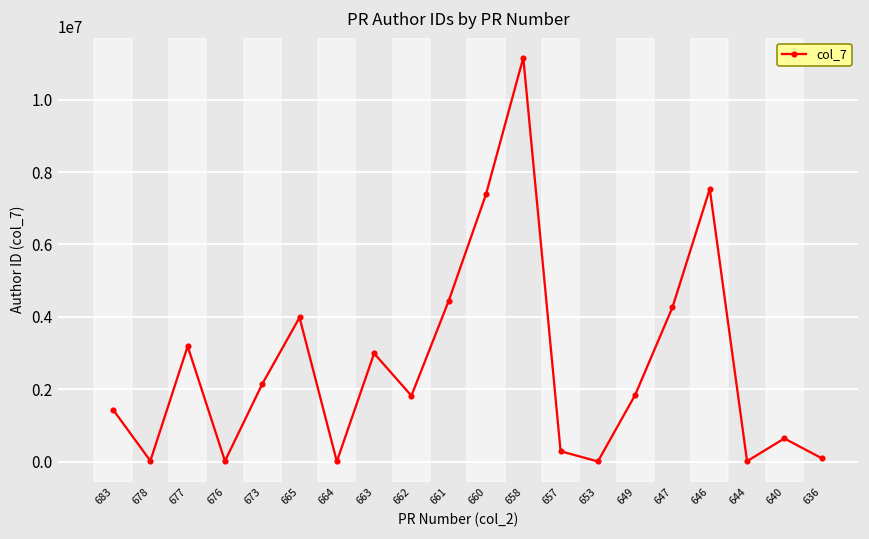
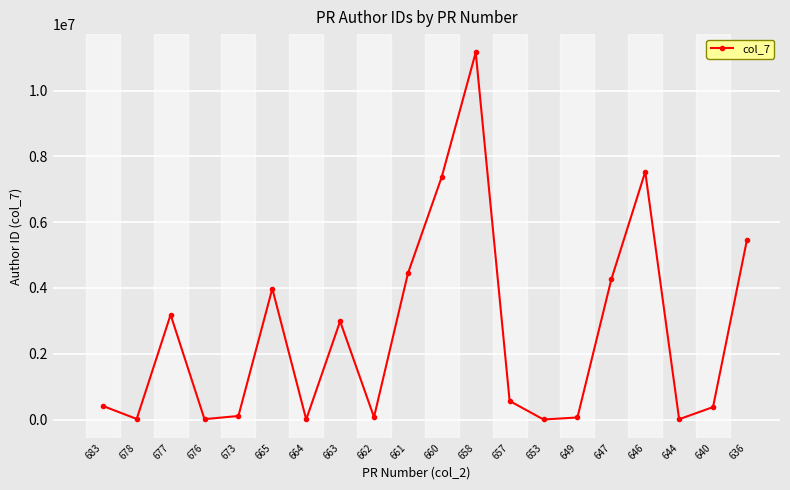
683: 1400000 -> 400000
673: 2100000 -> 100000
662: 1800000 -> 100000
657: 300000 -> 600000
649: 1800000 -> 100000
640: 600000 -> 400000
636: 100000 -> 5500000
